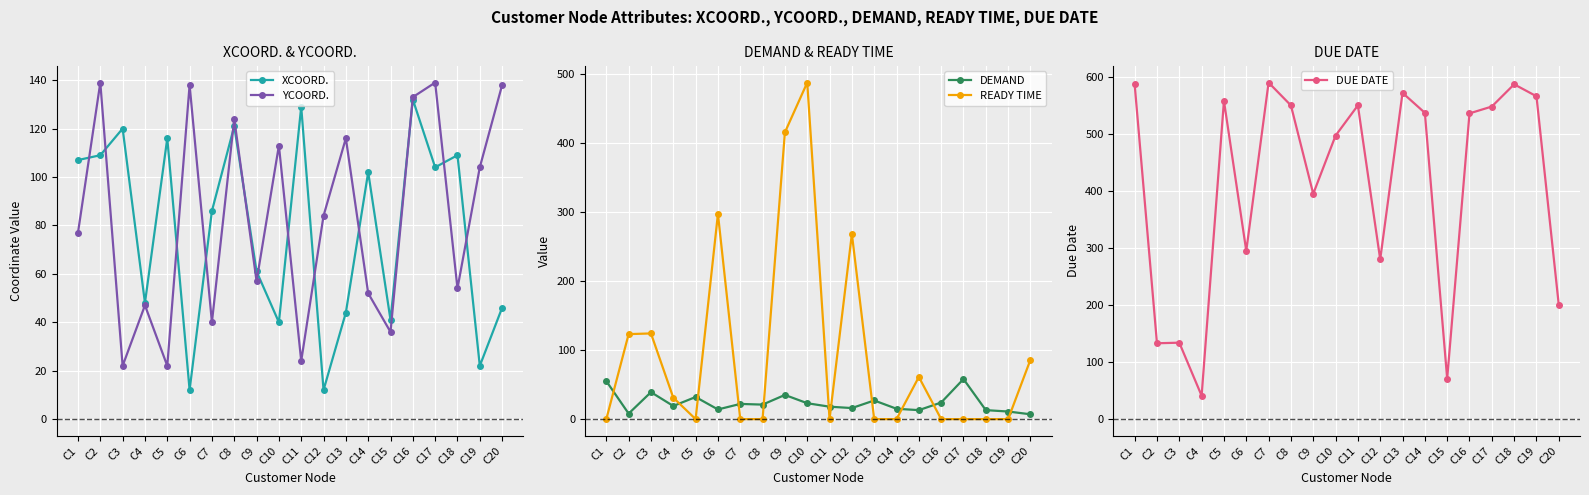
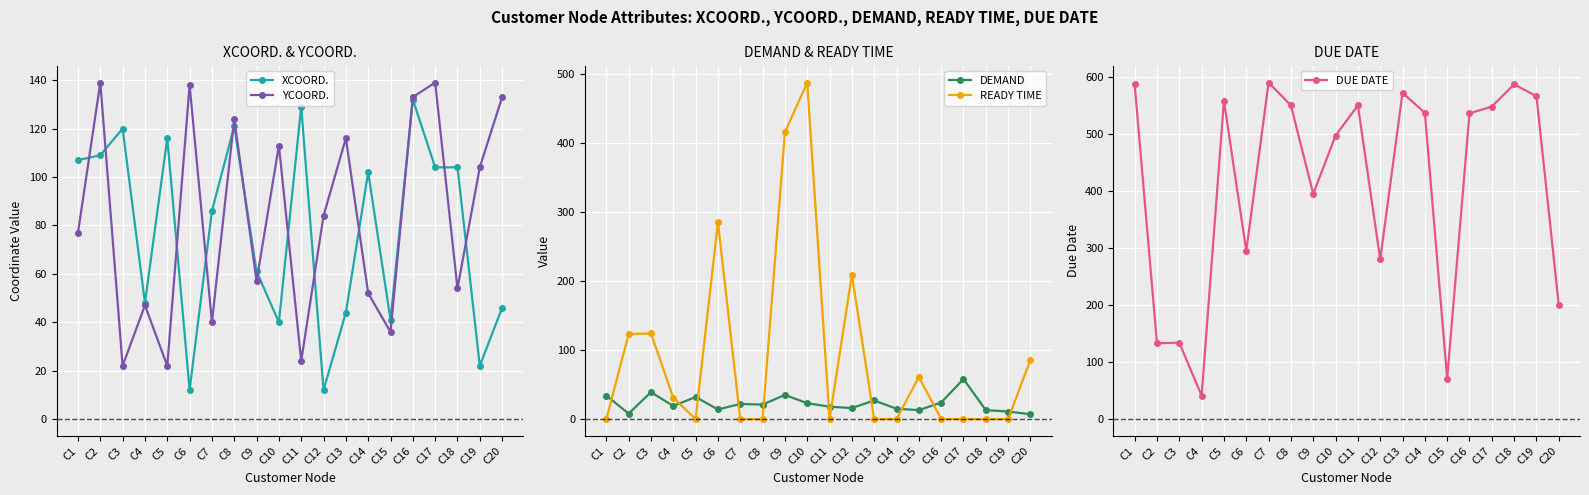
XCOORD. & YCOORD., XCOORD., C18: 109 -> 104
XCOORD. & YCOORD., YCOORD., C20: 138 -> 133
DEMAND & READY TIME, DEMAND, C1: 60 -> 30
DEMAND & READY TIME, READY TIME, C6: 300 -> 290
DEMAND & READY TIME, READY TIME, C12: 270 -> 210
